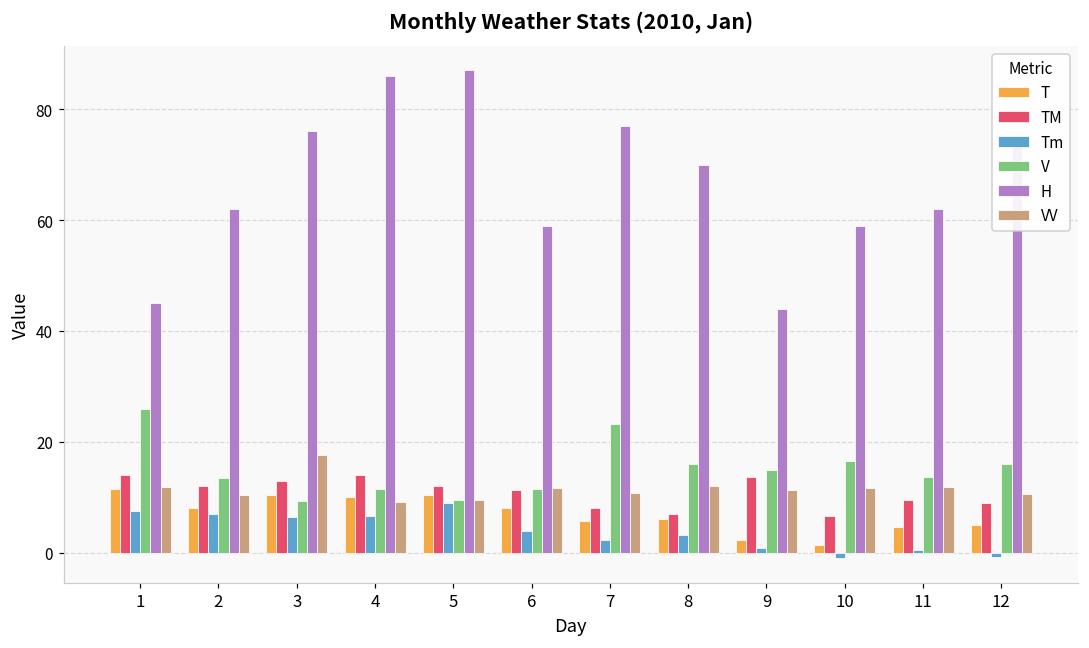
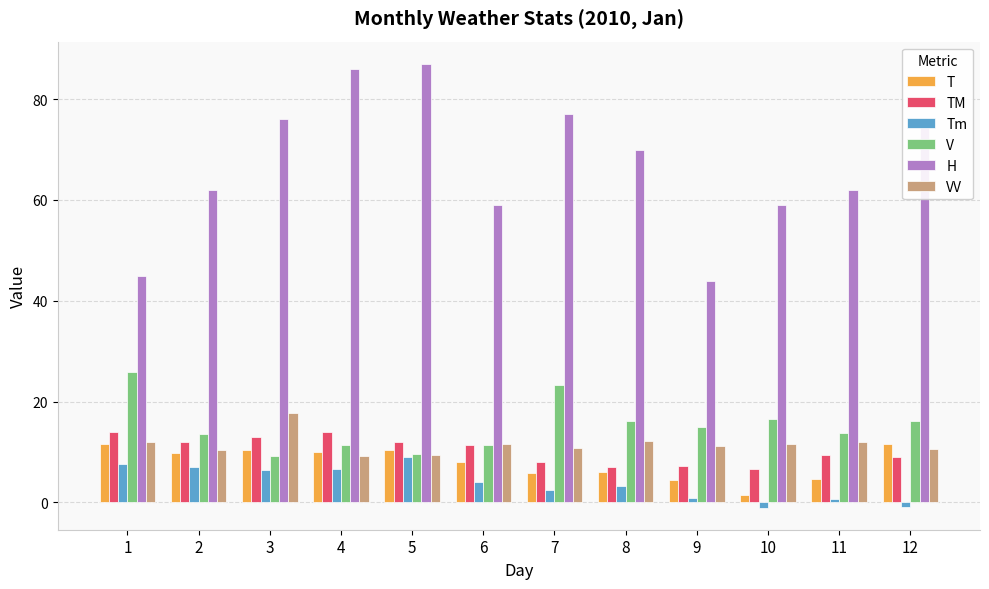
T, 2: 8 -> 10
T, 9: 2 -> 4
TM, 9: 14 -> 7
T, 12: 5 -> 12
